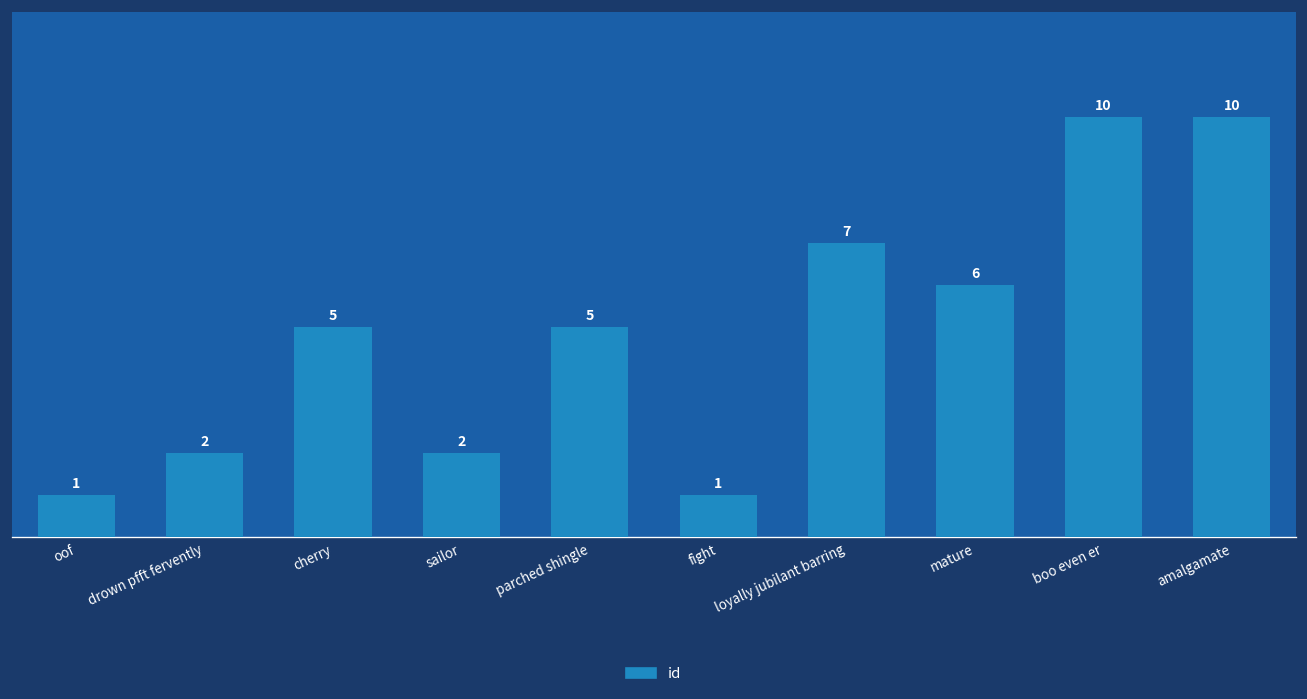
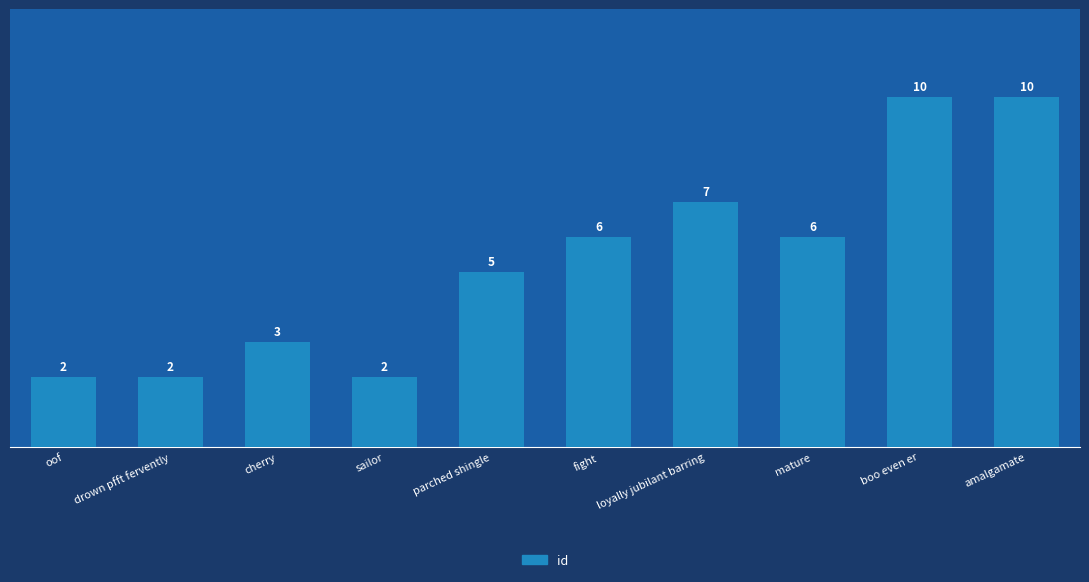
oof: 1 -> 2
cherry: 5 -> 3
fight: 1 -> 6
